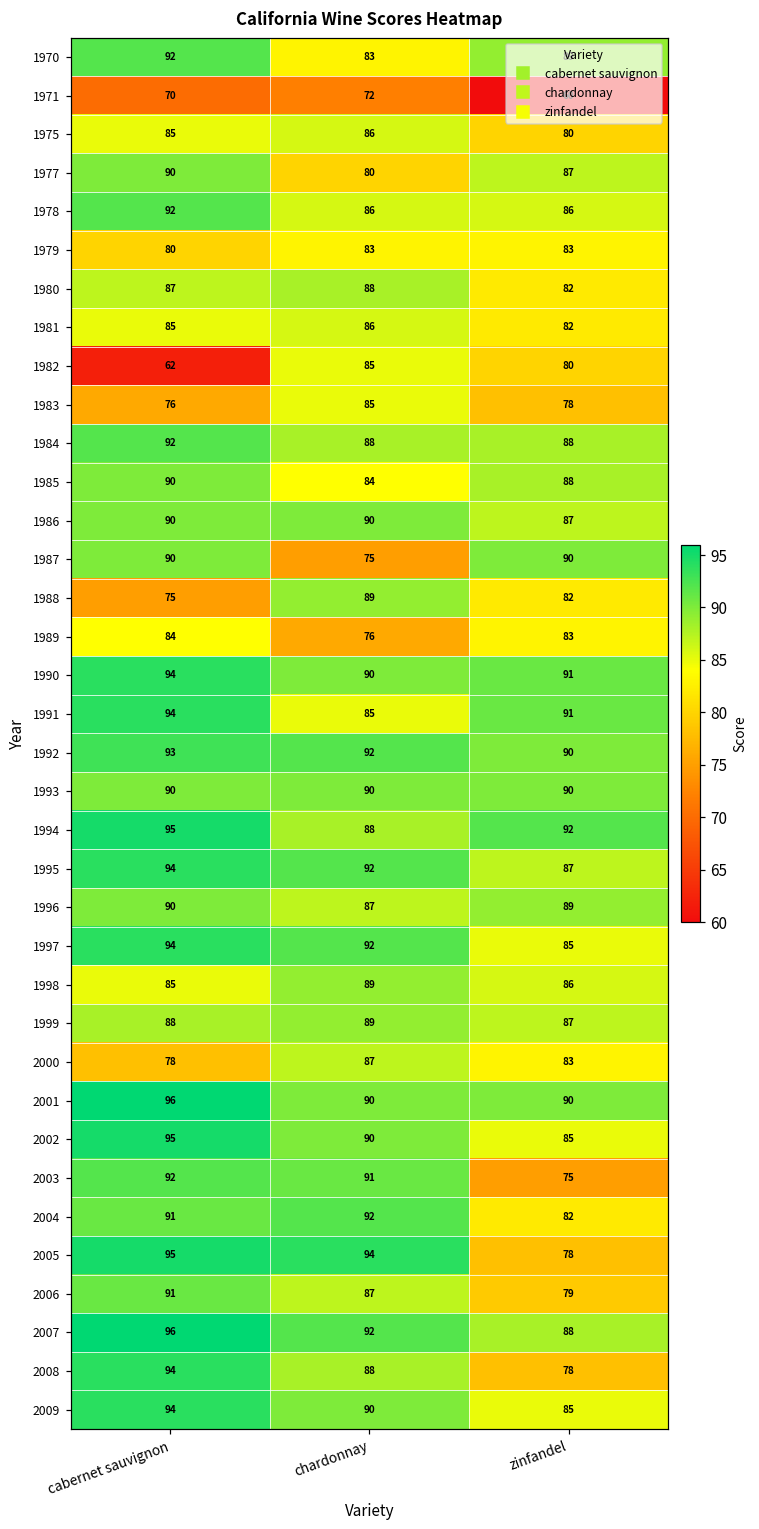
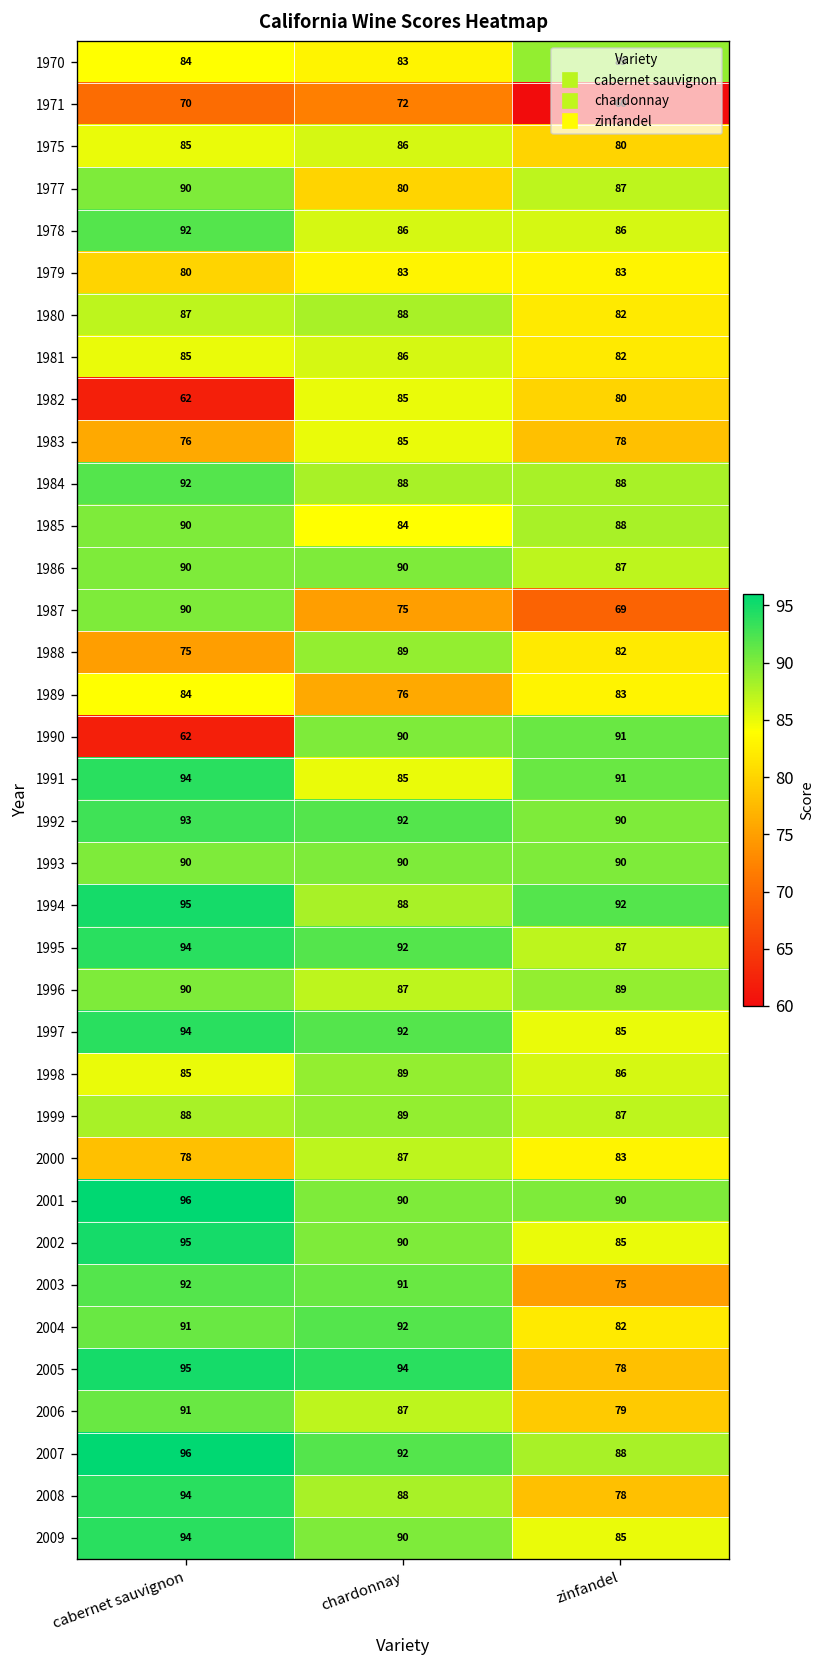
1970, cabernet sauvignon: 92 -> 84
1987, zinfandel: 90 -> 69
1990, cabernet sauvignon: 94 -> 62
